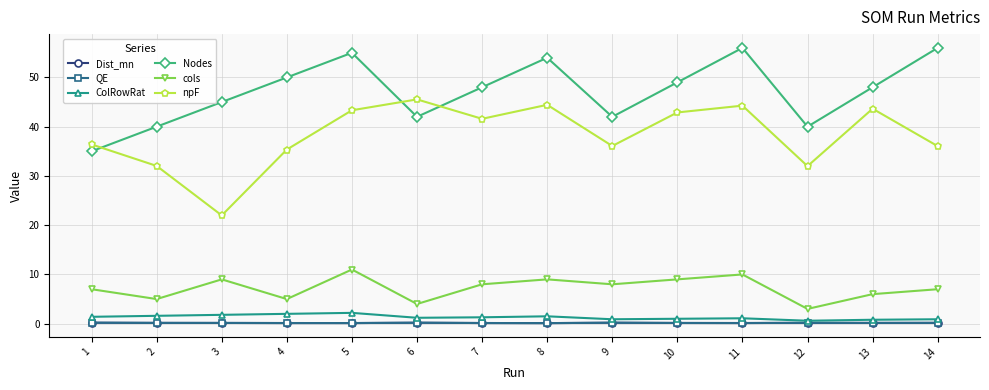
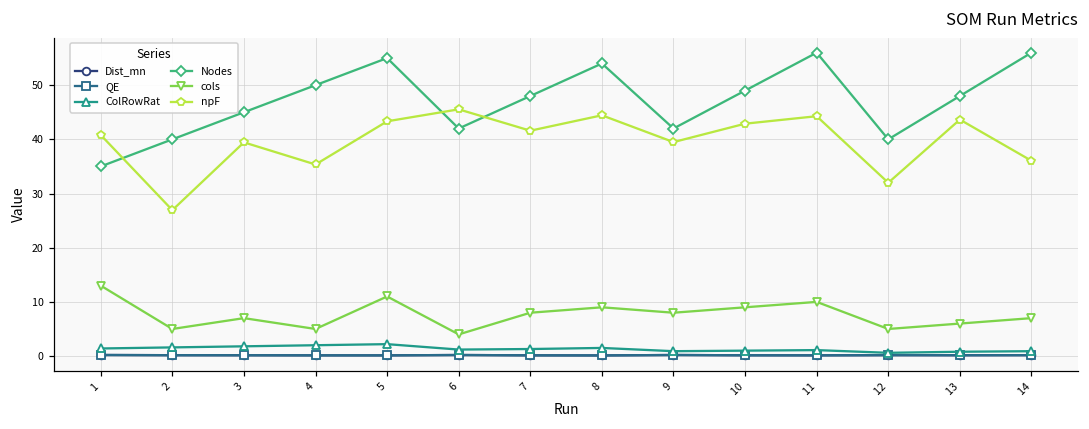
cols, 1: 7 -> 13
npF, 1: 36 -> 41
npF, 2: 32 -> 27
cols, 3: 9 -> 7
npF, 3: 22 -> 39
npF, 9: 36 -> 39
cols, 12: 3 -> 5
